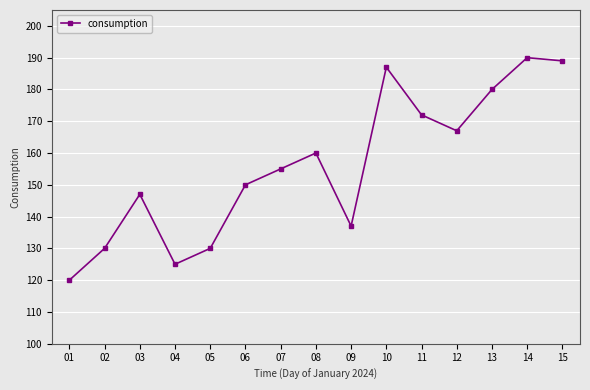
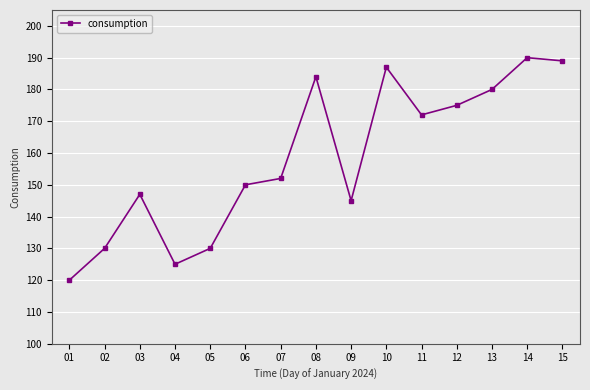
07: 155 -> 152
08: 160 -> 184
09: 137 -> 145
12: 167 -> 175
